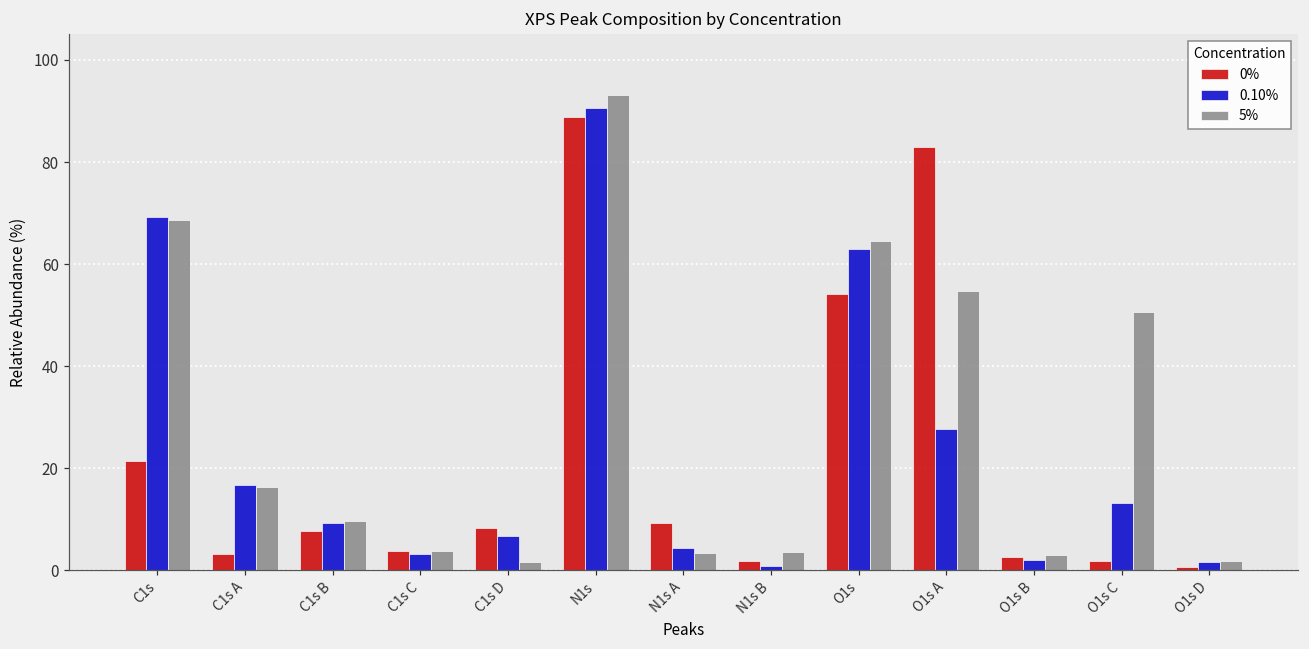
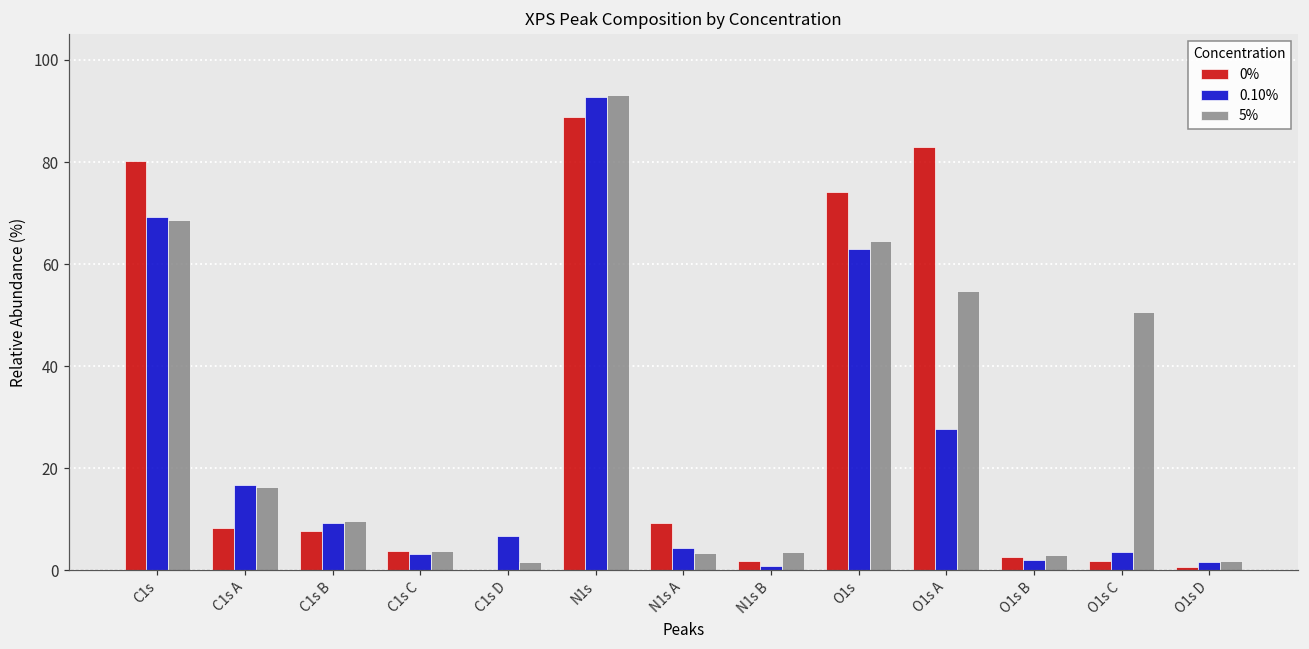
0%, C1s: 22 -> 80
0%, C1s A: 3 -> 8
0%, C1s D: 8 -> 0
0.10%, N1s: 91 -> 93
0%, O1s: 54 -> 74
0.10%, O1s C: 13 -> 4
